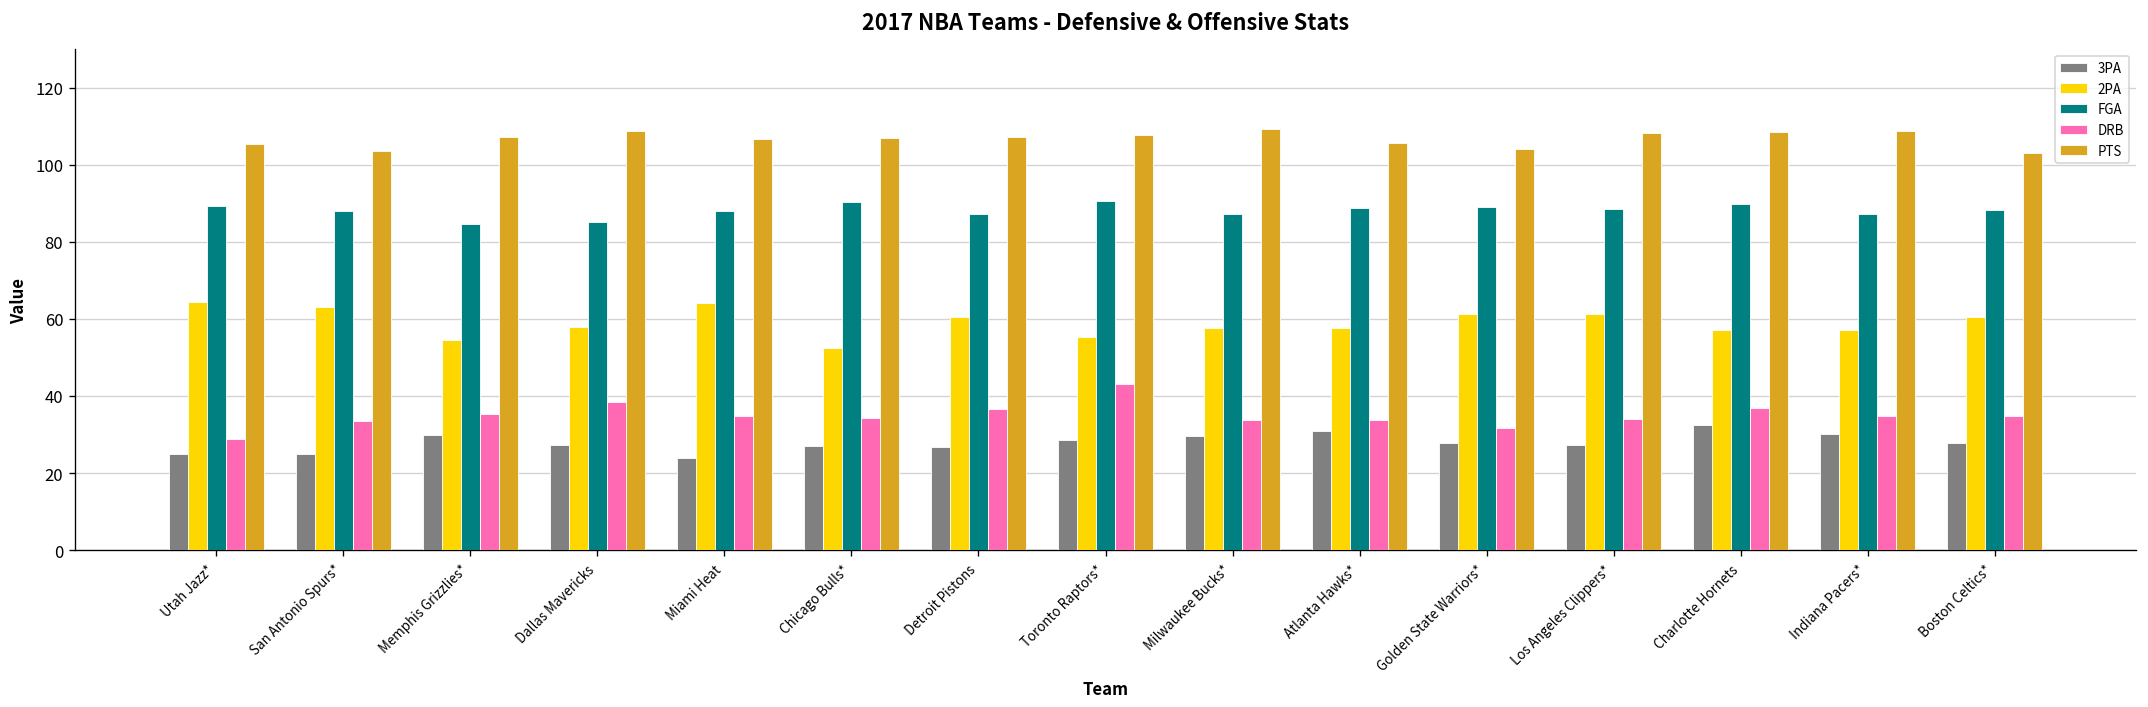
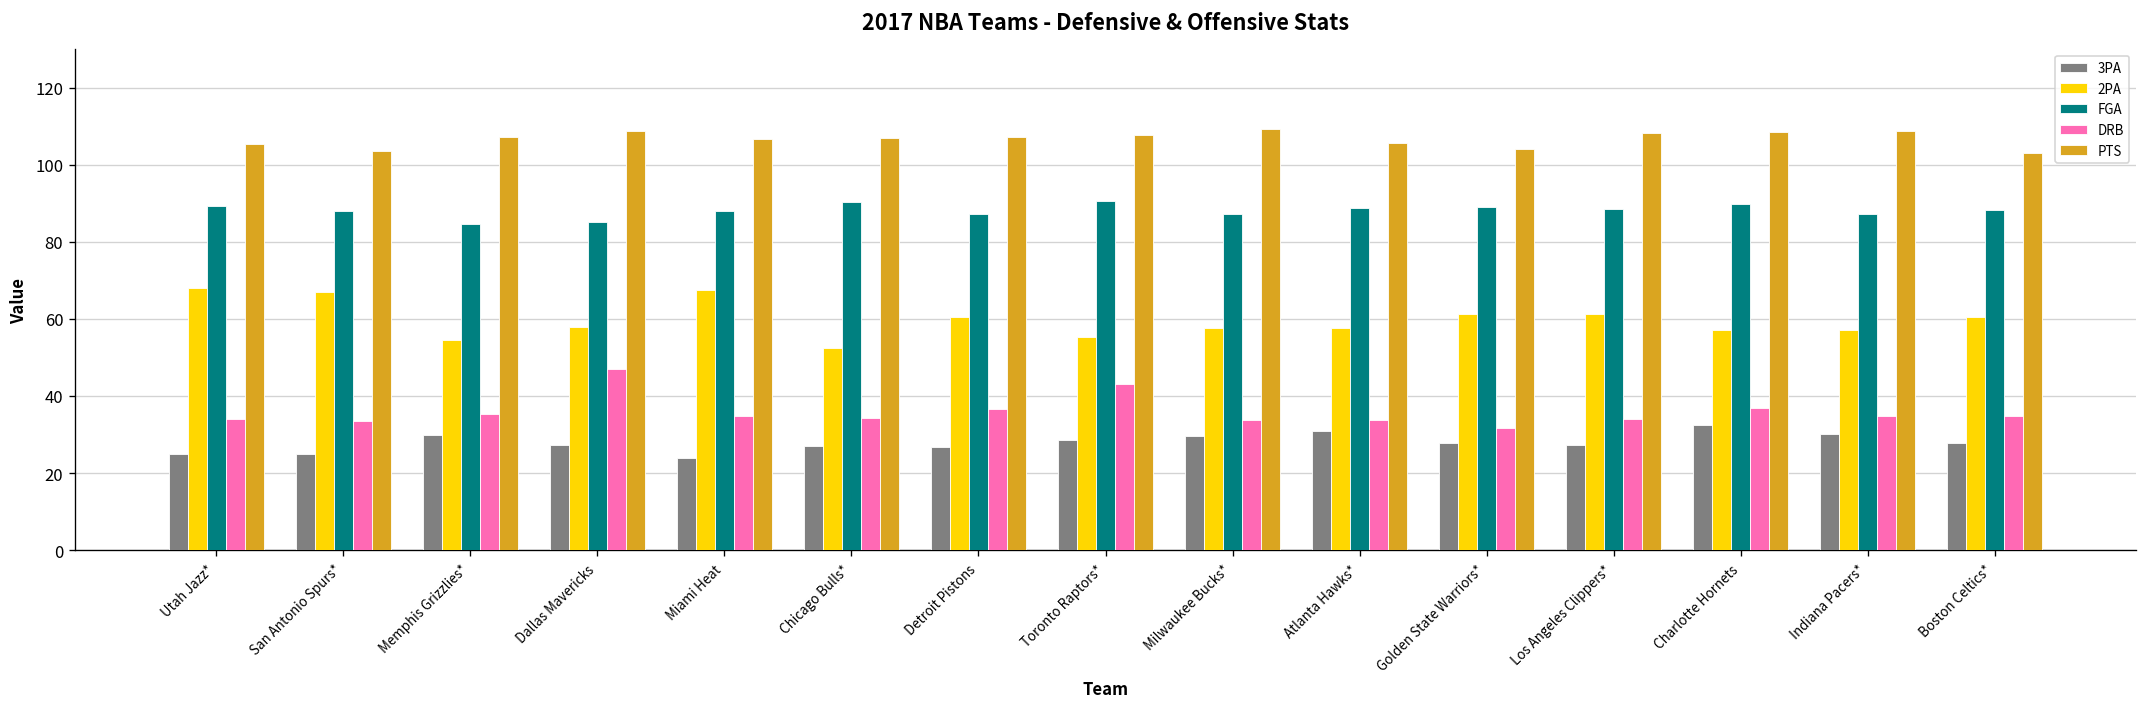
2PA, Utah Jazz*: 64 -> 68
DRB, Utah Jazz*: 29 -> 34
2PA, San Antonio Spurs*: 63 -> 67
DRB, Dallas Mavericks: 39 -> 47
2PA, Miami Heat: 64 -> 68
